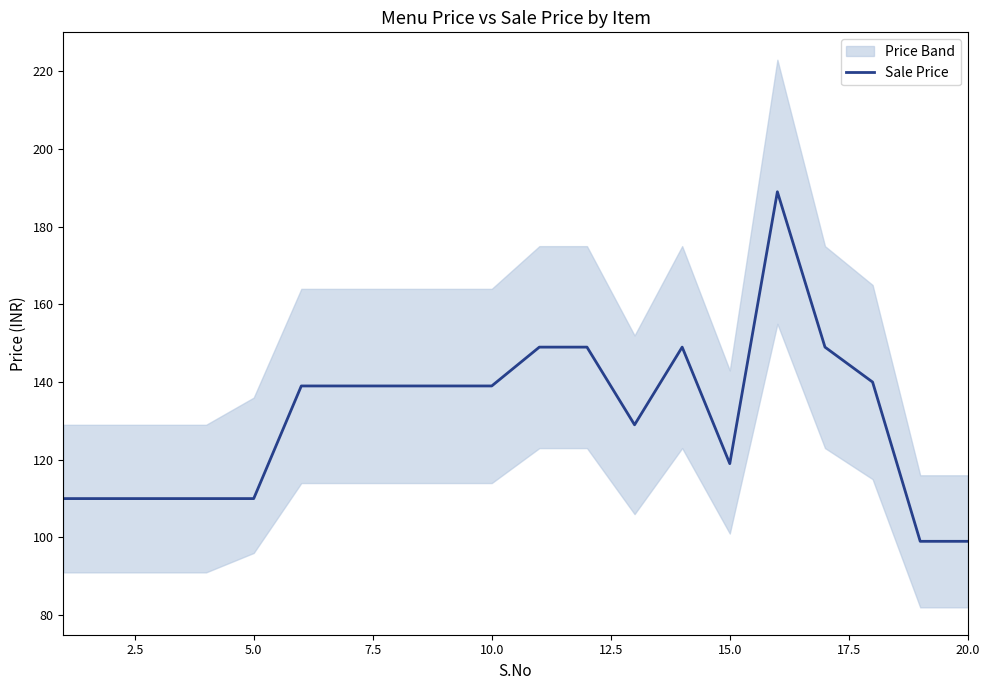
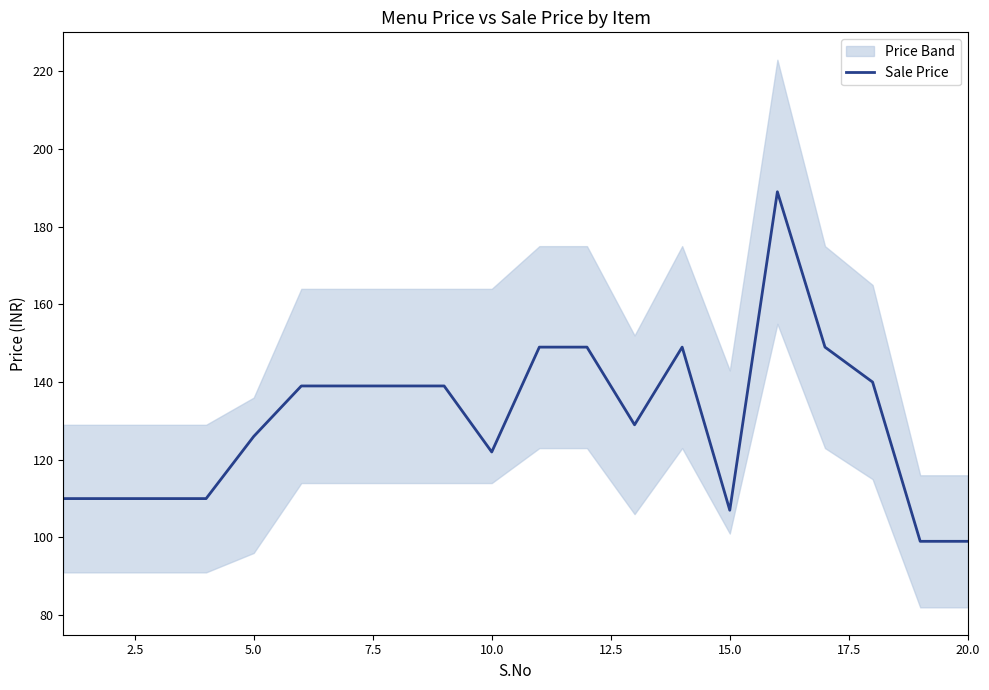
Sale Price, 5.0: 110 -> 126
Sale Price, 10.0: 139 -> 122
Sale Price, 15.0: 119 -> 107
